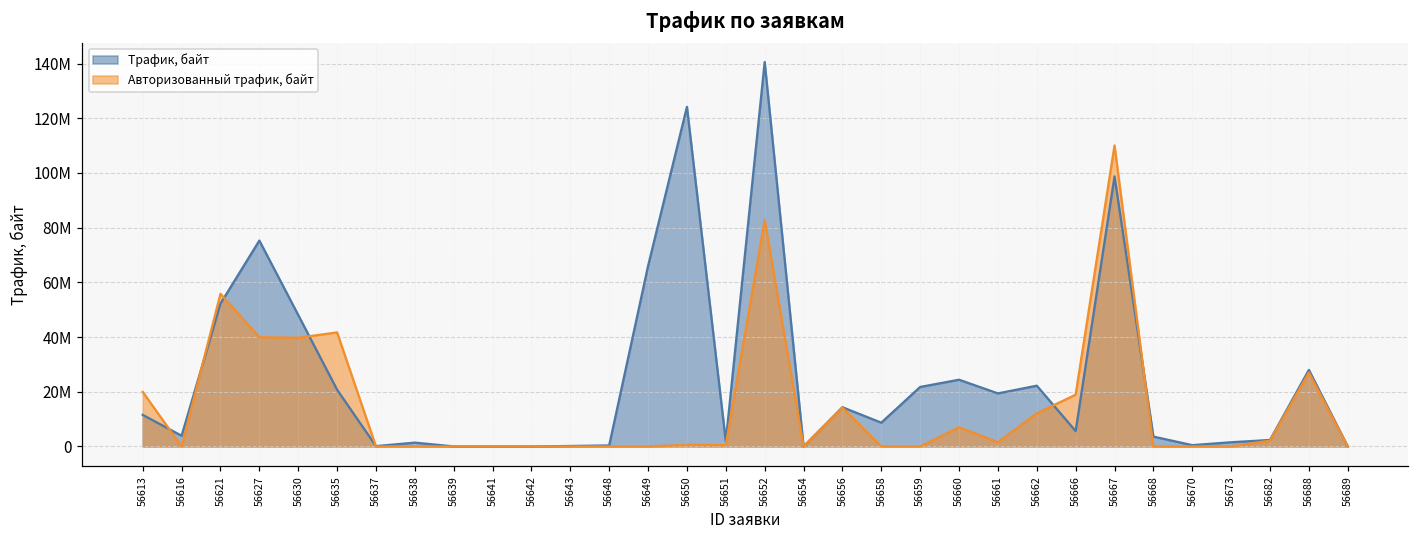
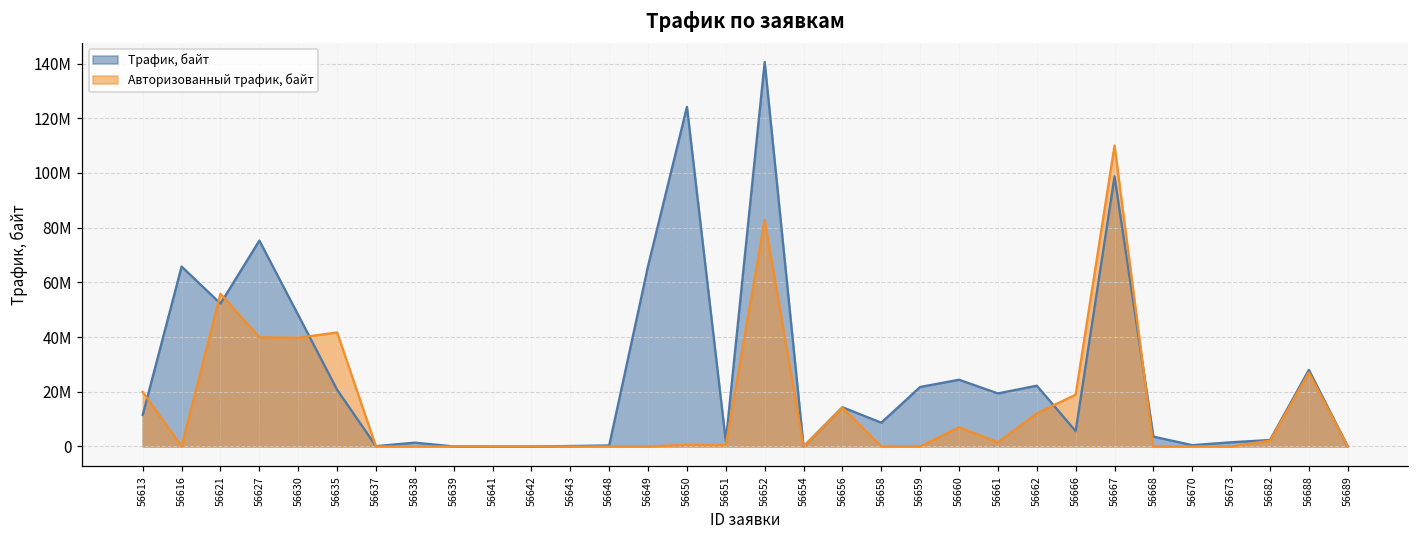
Трафик, байт, 56616: 4000000 -> 66000000
